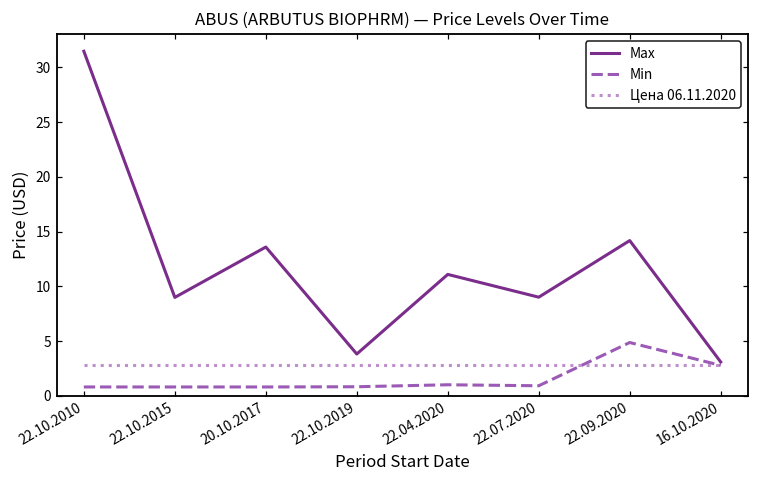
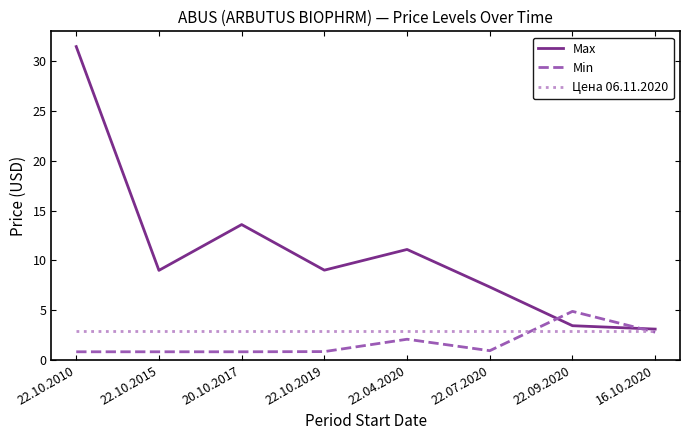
Max, 22.10.2019: 4 -> 9
Min, 22.04.2020: 1 -> 2
Max, 22.07.2020: 9 -> 7
Max, 22.09.2020: 14 -> 3
